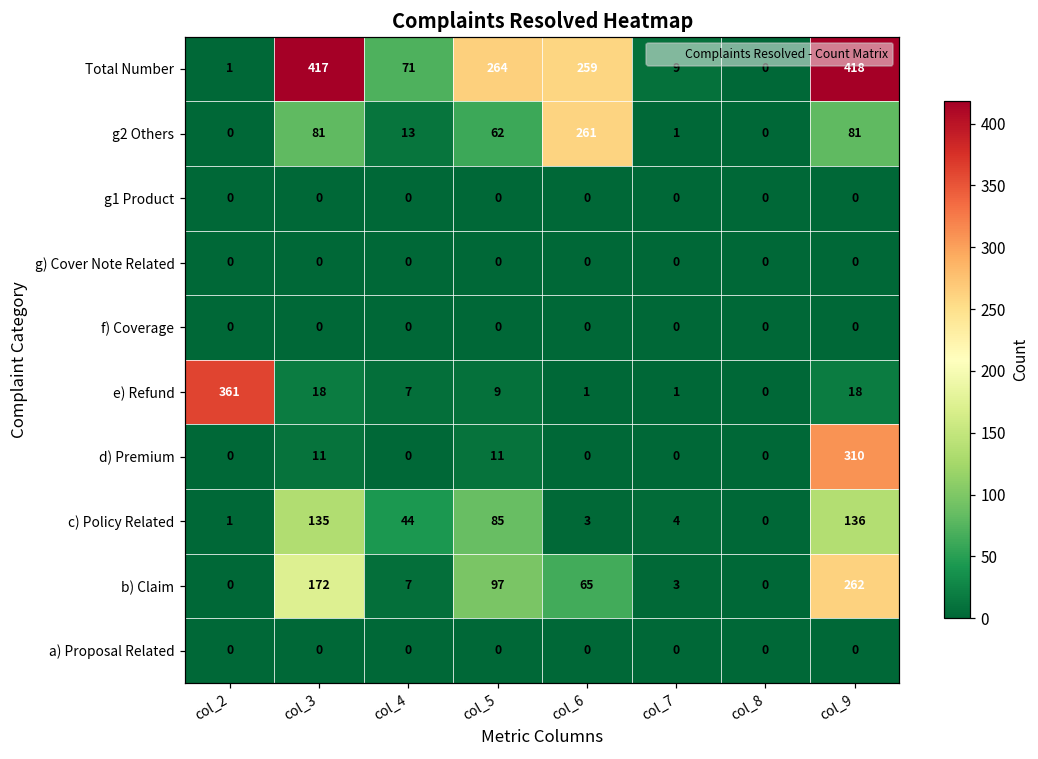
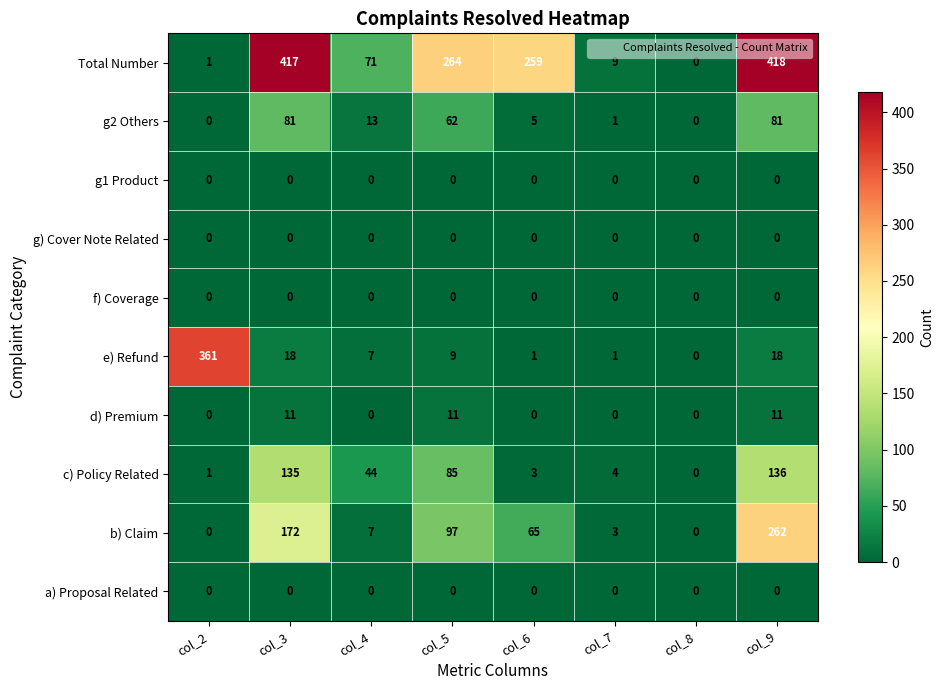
g2 Others, col_6: 261 -> 5
d) Premium, col_9: 310 -> 11
